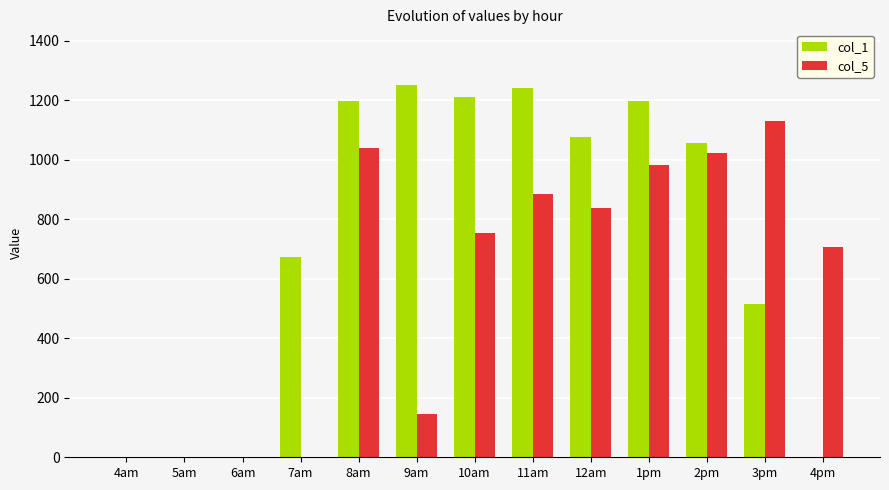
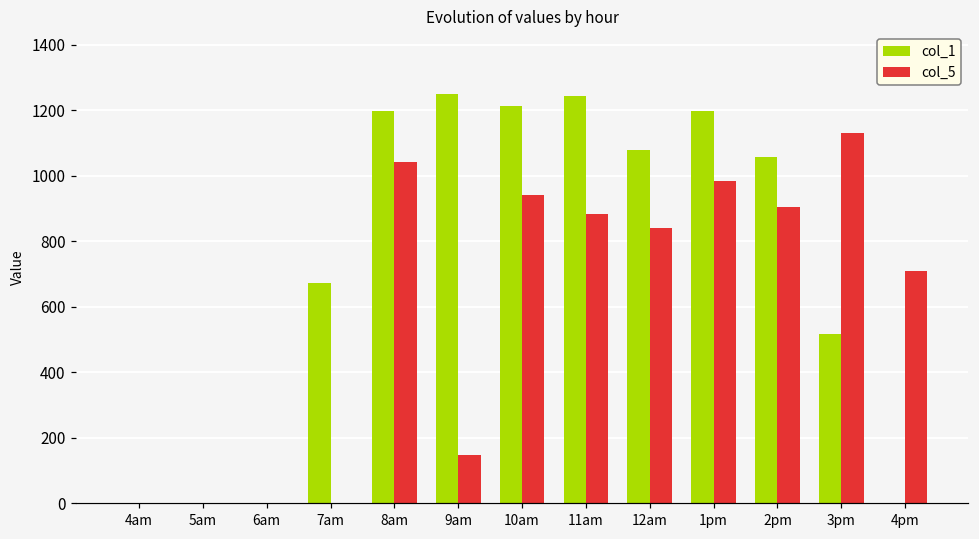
col_5, 10am: 750 -> 940
col_5, 2pm: 1020 -> 910
